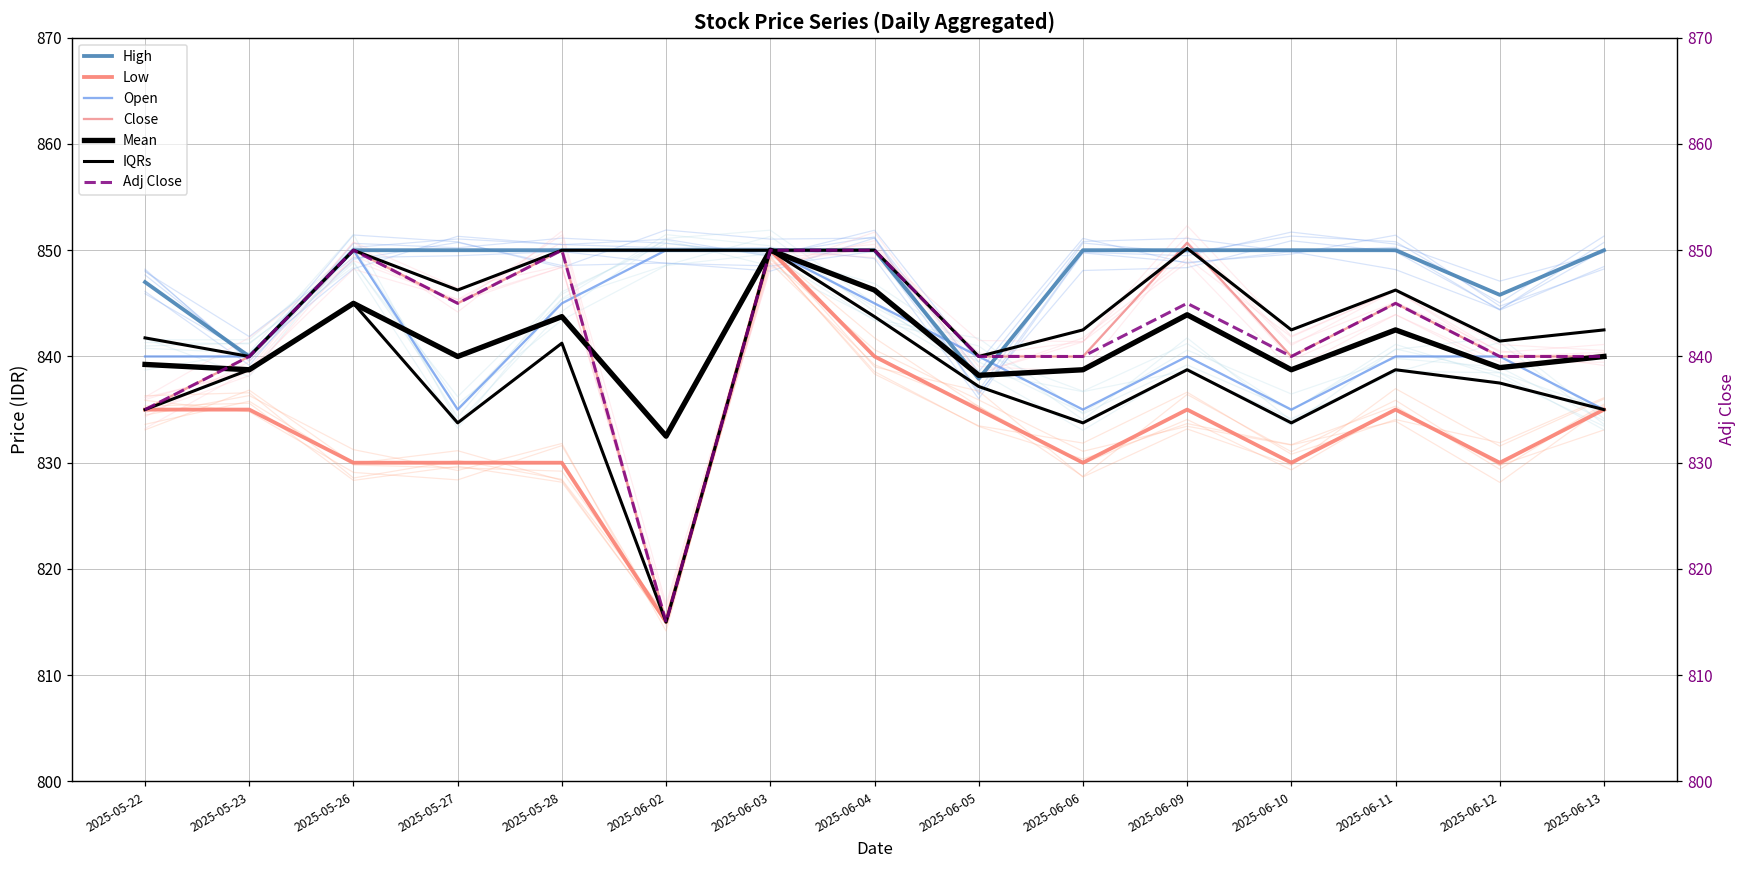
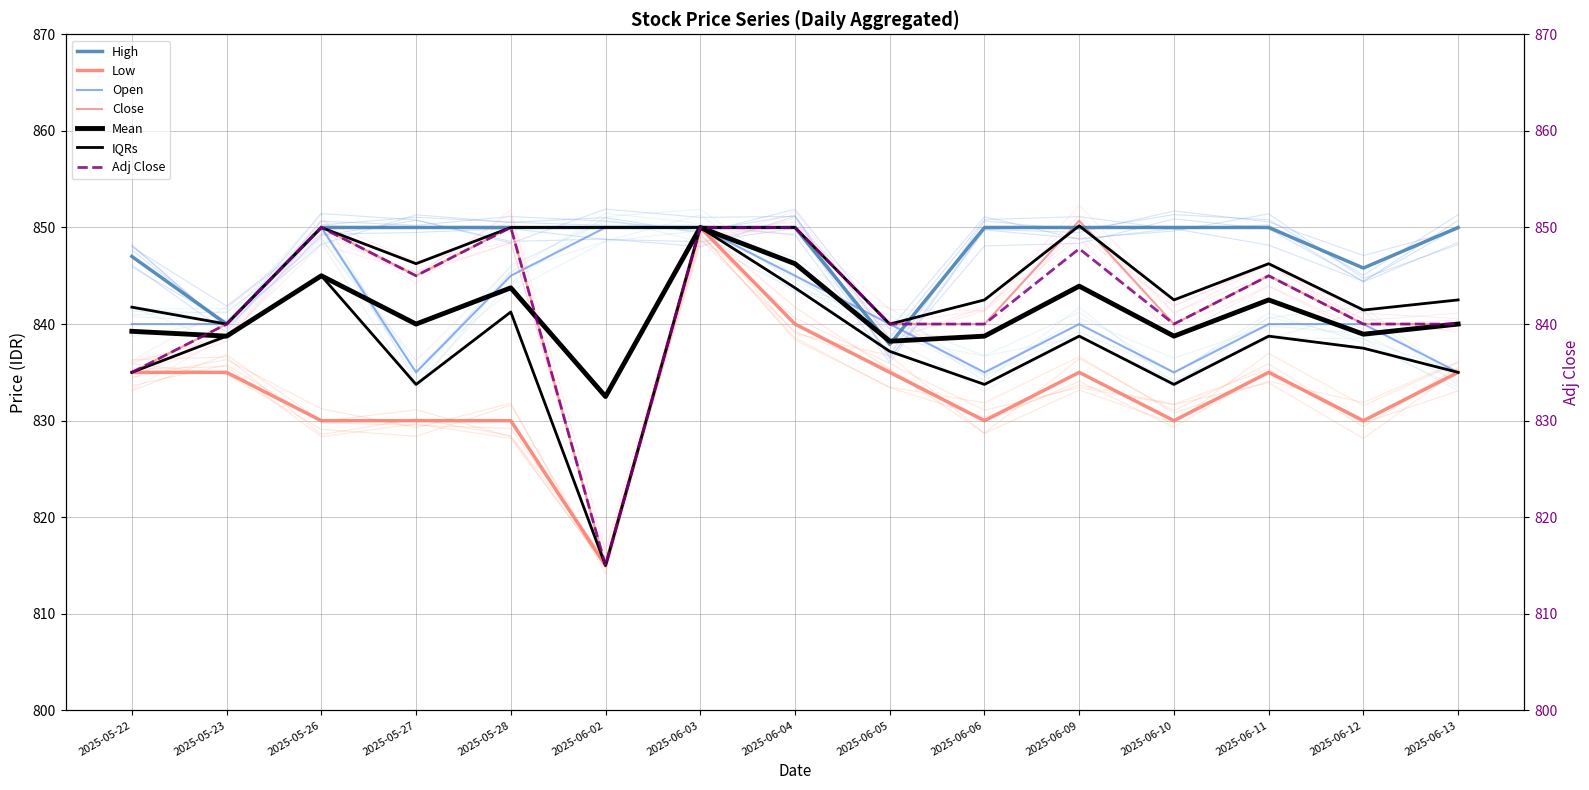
Adj Close, 2025-06-09: 845 -> 848
